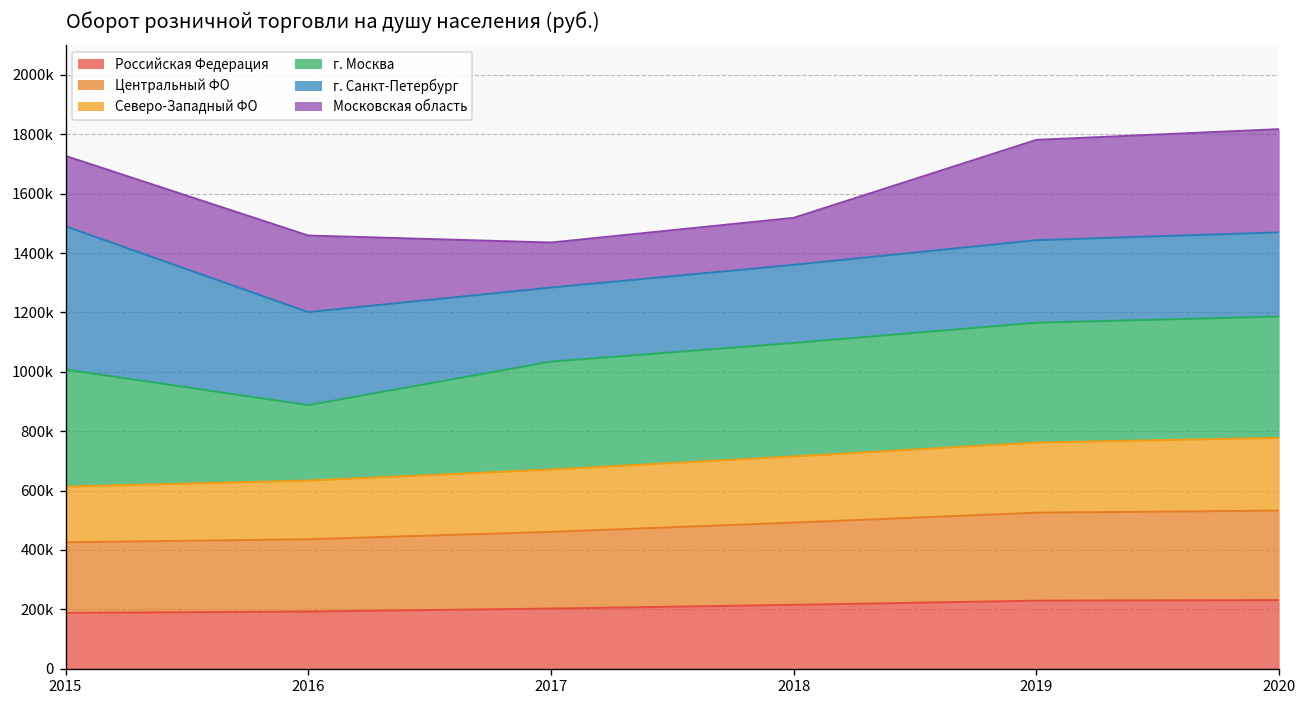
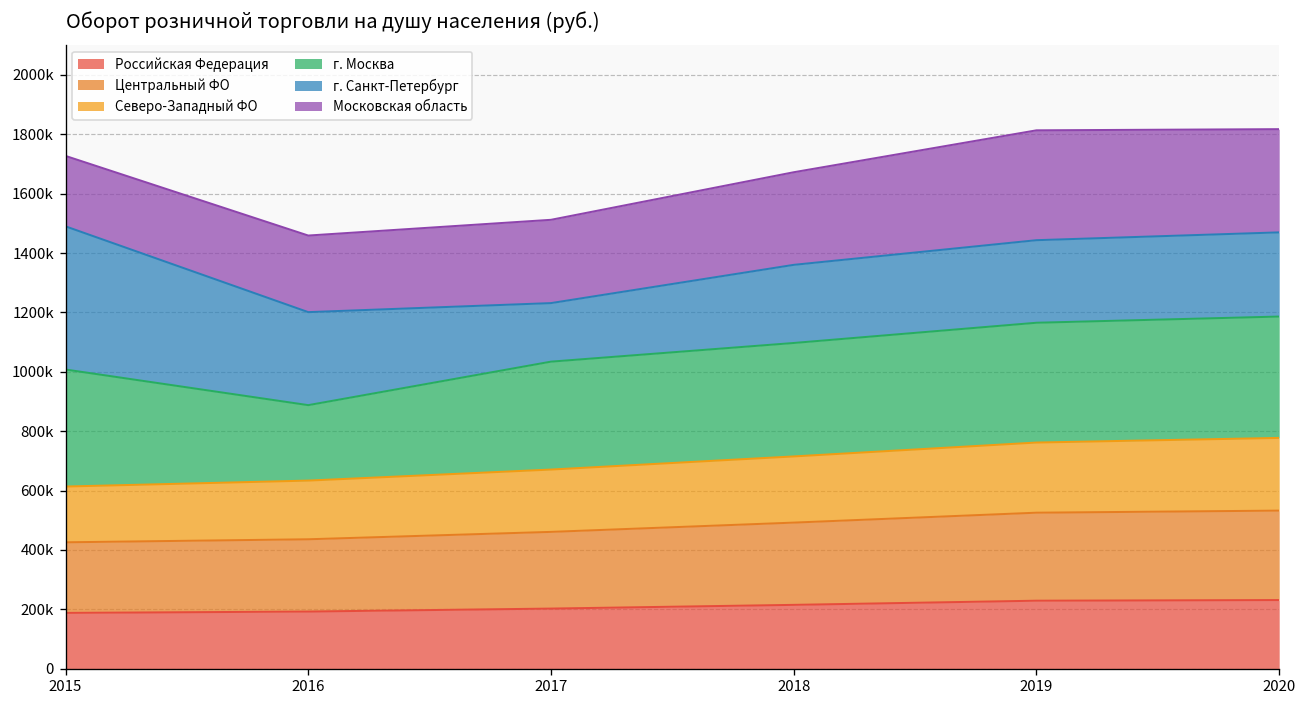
г. Санкт-Петербург, 2017: 250000 -> 200000
Московская область, 2017: 150000 -> 280000
Московская область, 2018: 160000 -> 310000
Московская область, 2019: 340000 -> 370000
